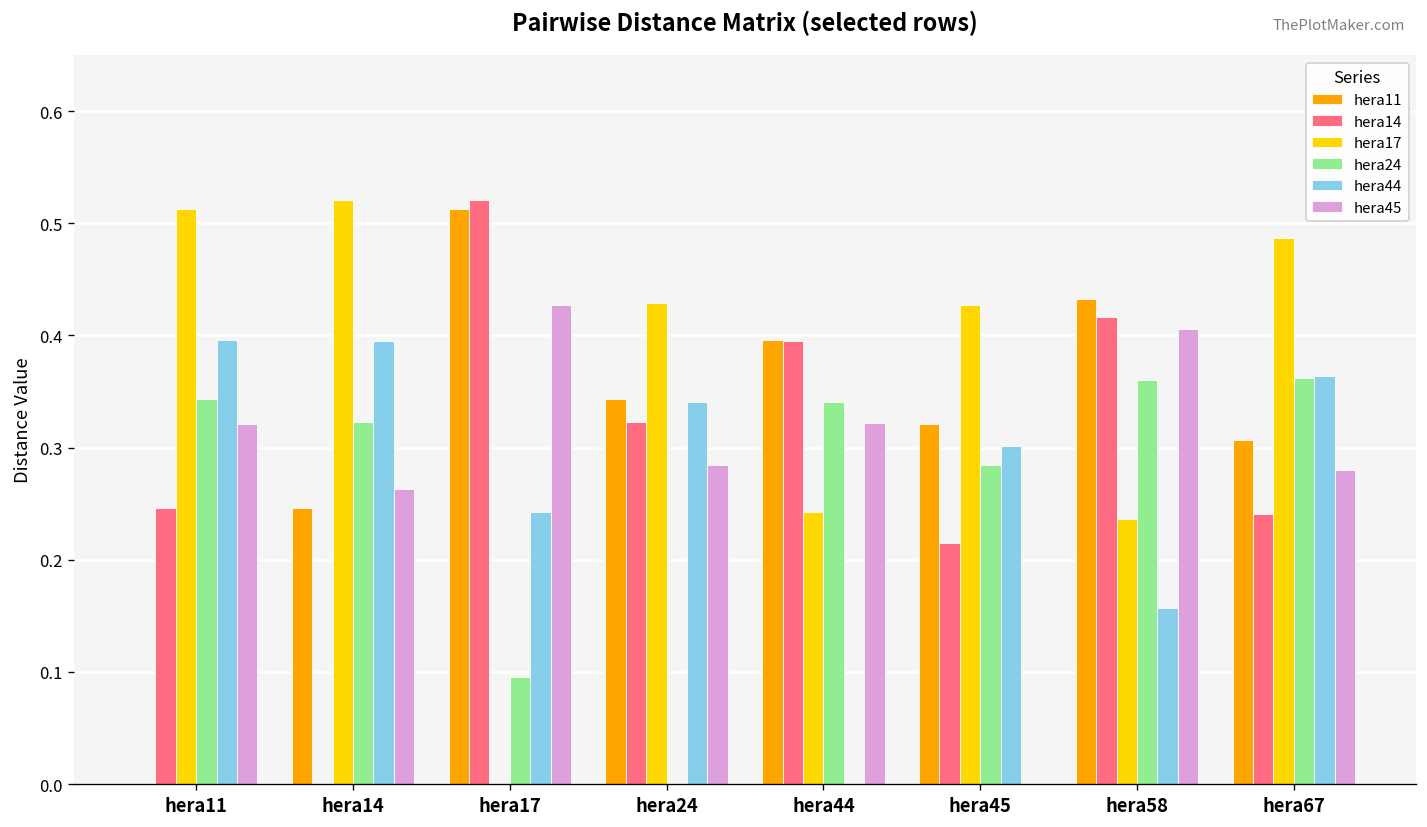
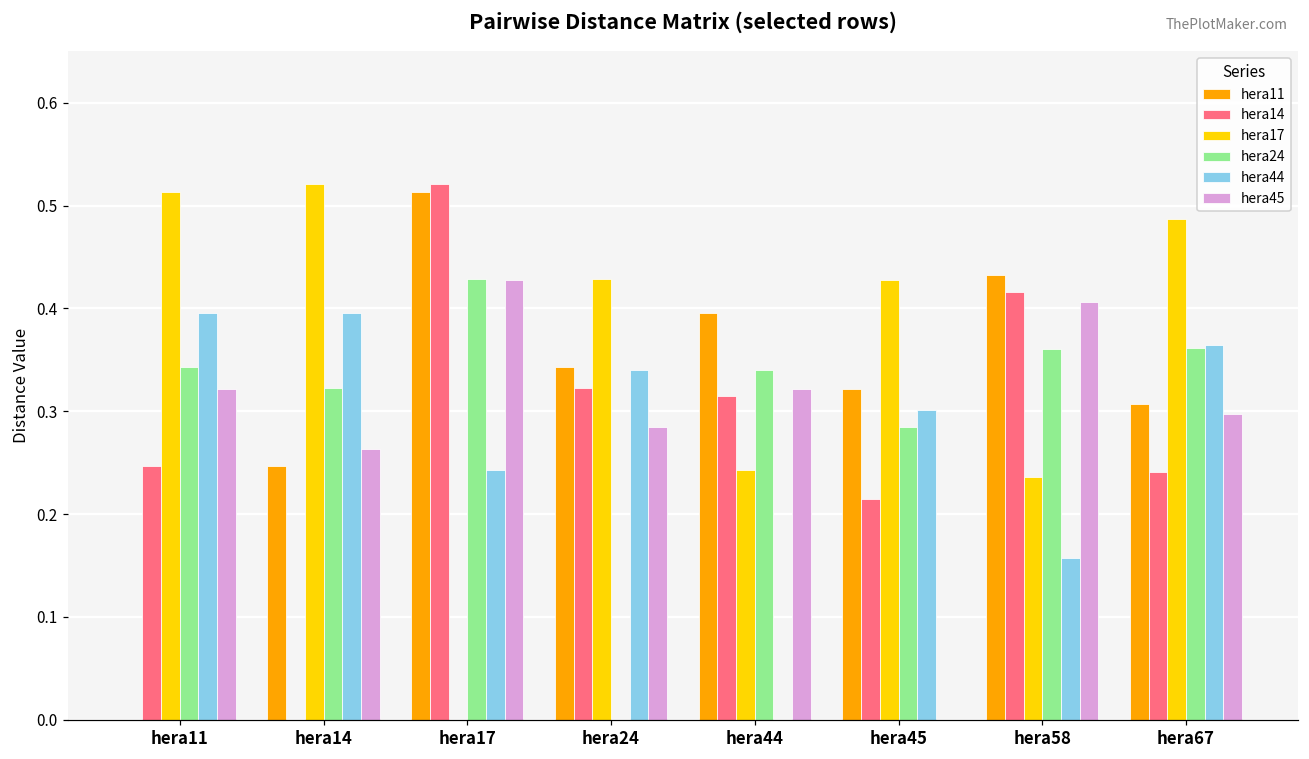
hera24, hera17: 0.10 -> 0.43
hera14, hera44: 0.40 -> 0.32
hera45, hera67: 0.28 -> 0.30
